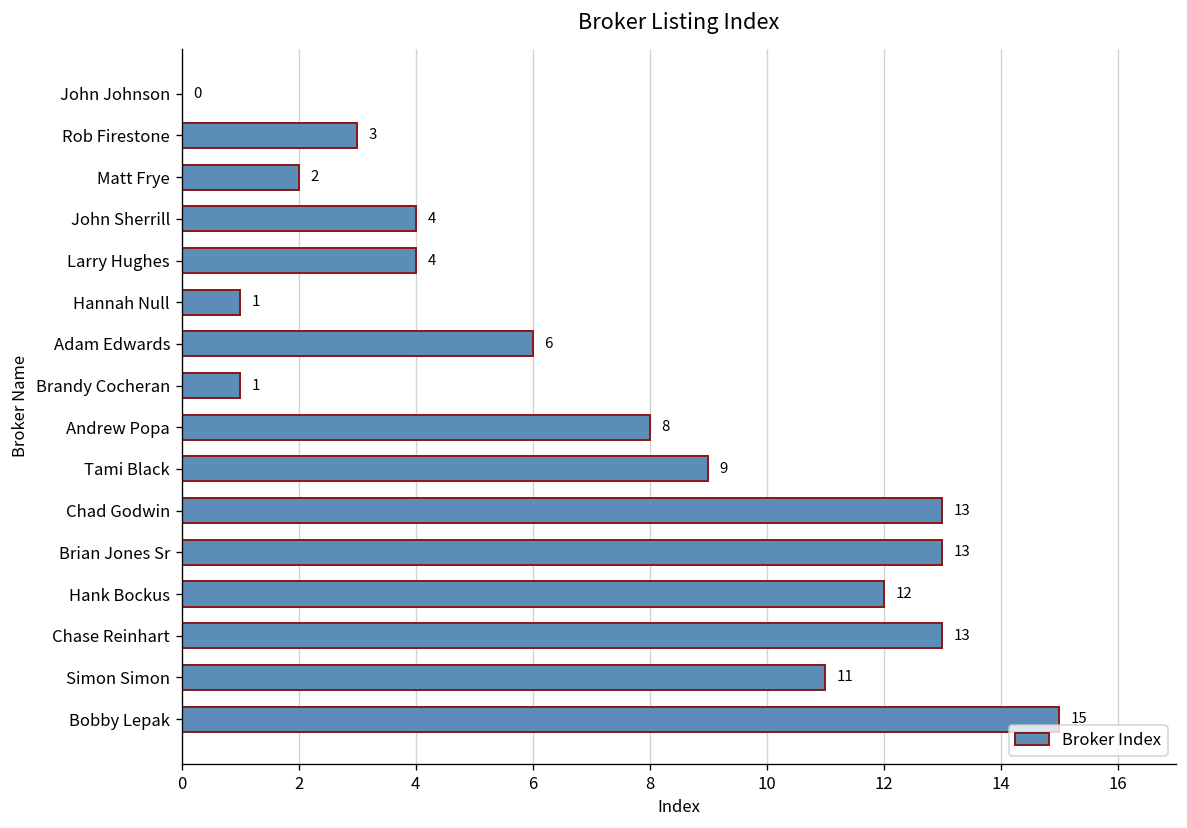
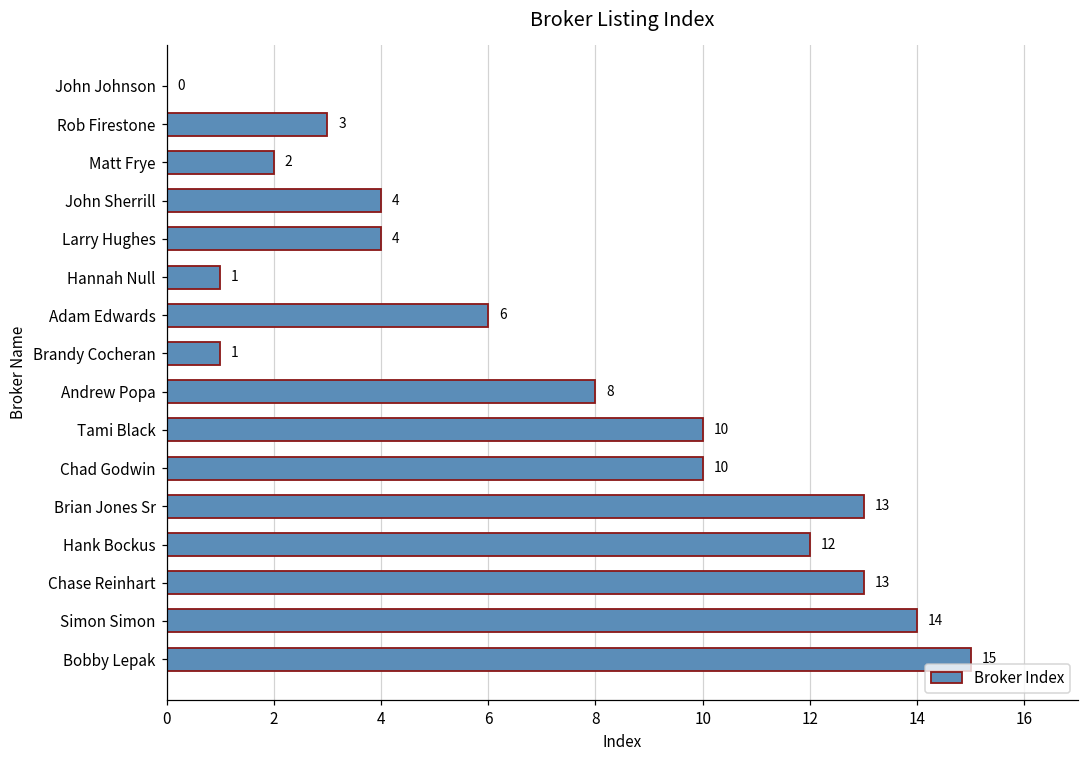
Tami Black: 9 -> 10
Chad Godwin: 13 -> 10
Simon Simon: 11 -> 14
